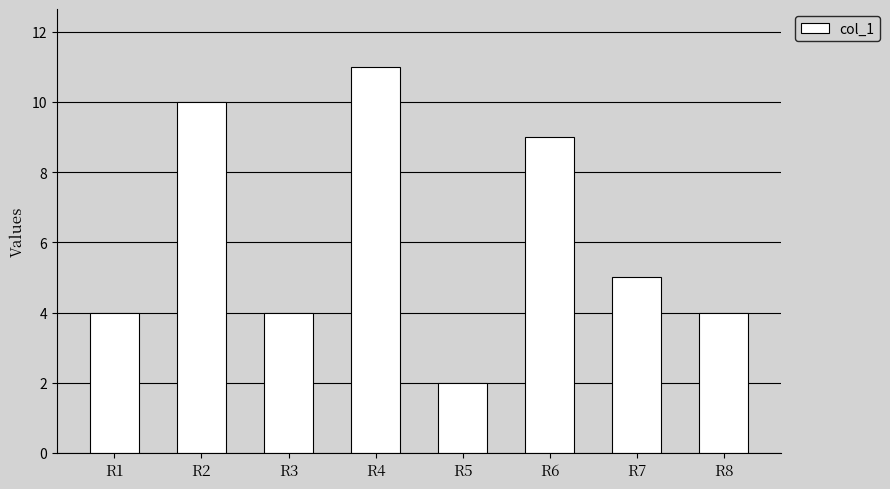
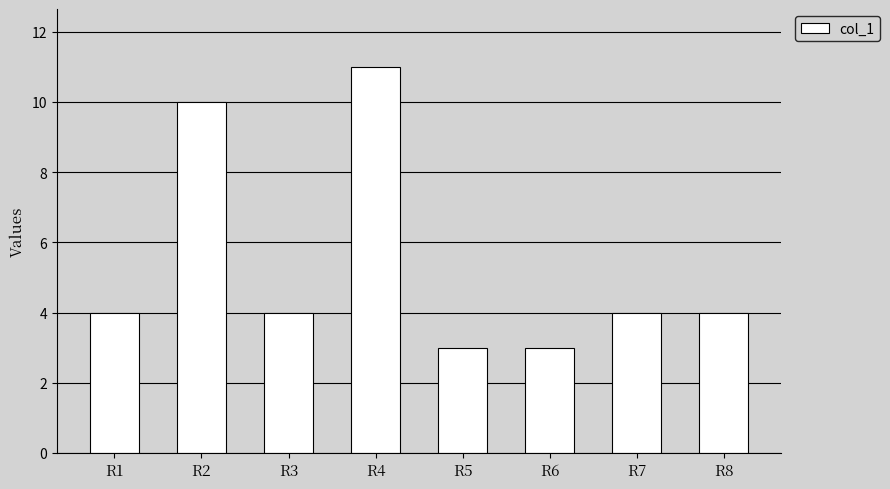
R5: 2 -> 3
R6: 9 -> 3
R7: 5 -> 4
